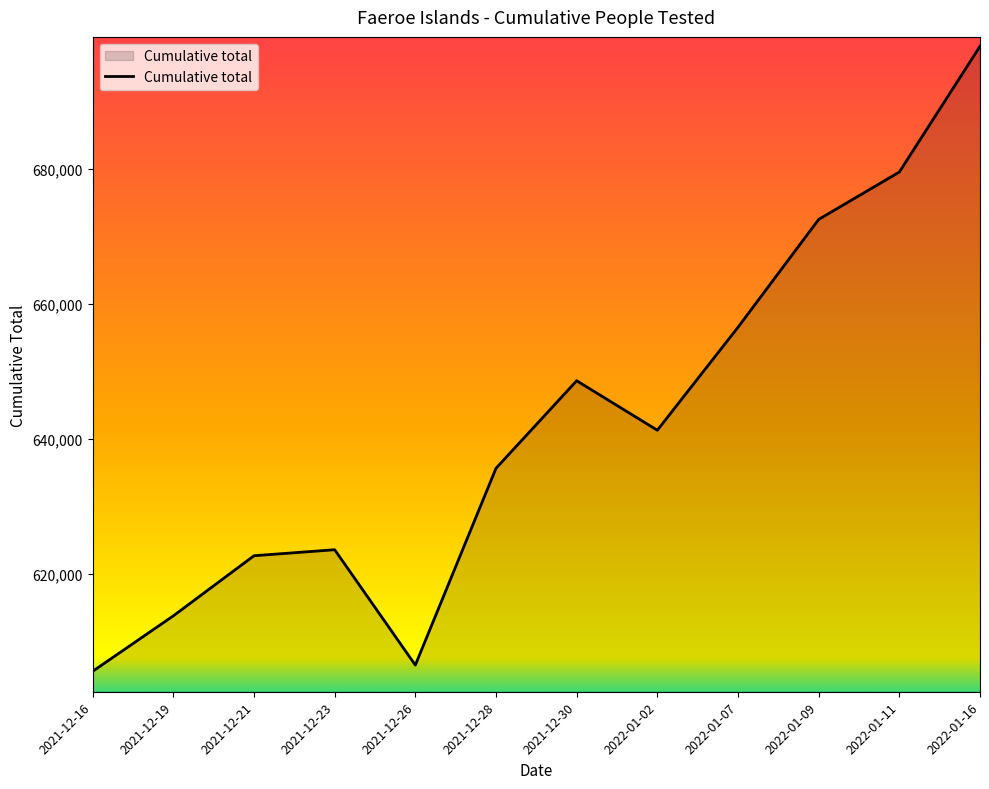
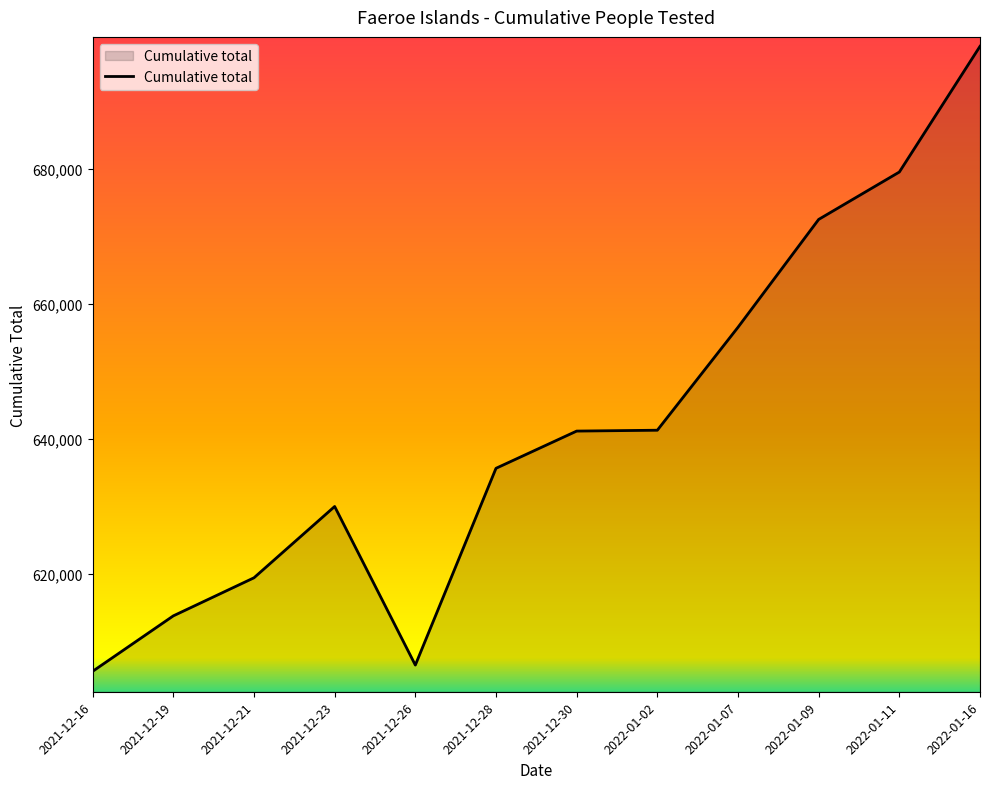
2021-12-21: 623,000 -> 619,000
2021-12-23: 624,000 -> 630,000
2021-12-30: 649,000 -> 641,000
